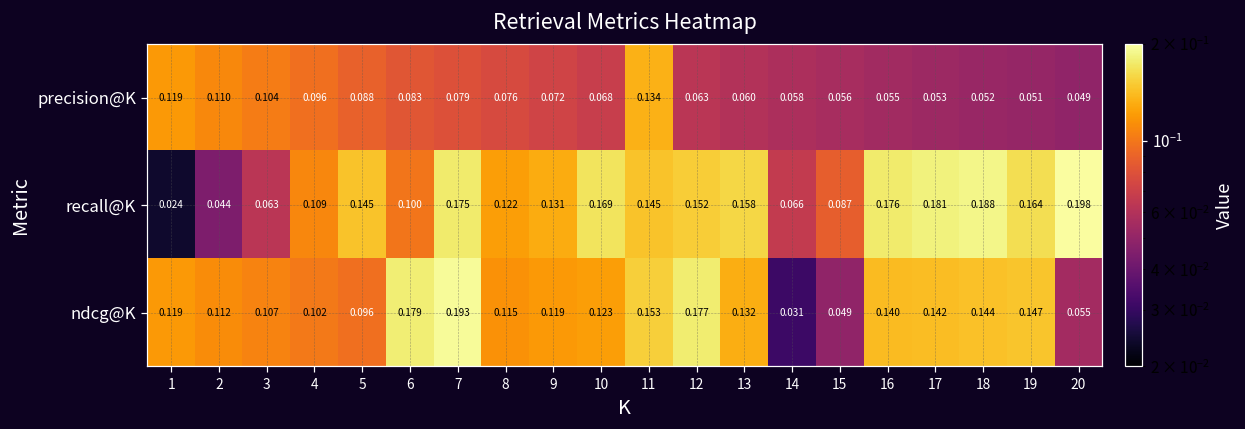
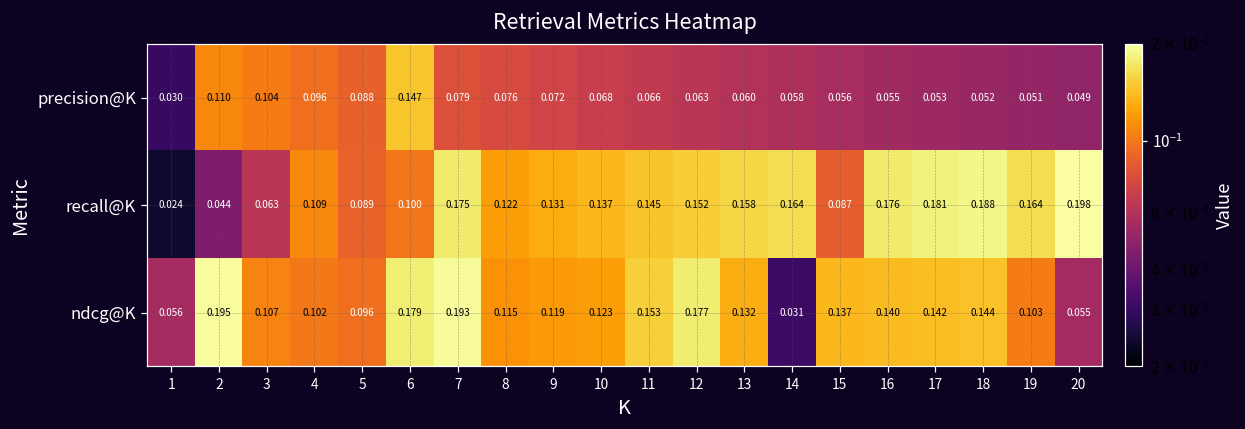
precision@K, 1: 0.119 -> 0.030
precision@K, 6: 0.083 -> 0.147
precision@K, 11: 0.134 -> 0.066
recall@K, 5: 0.145 -> 0.089
recall@K, 10: 0.169 -> 0.137
recall@K, 14: 0.066 -> 0.164
ndcg@K, 1: 0.119 -> 0.056
ndcg@K, 2: 0.112 -> 0.195
ndcg@K, 15: 0.049 -> 0.137
ndcg@K, 19: 0.147 -> 0.103
